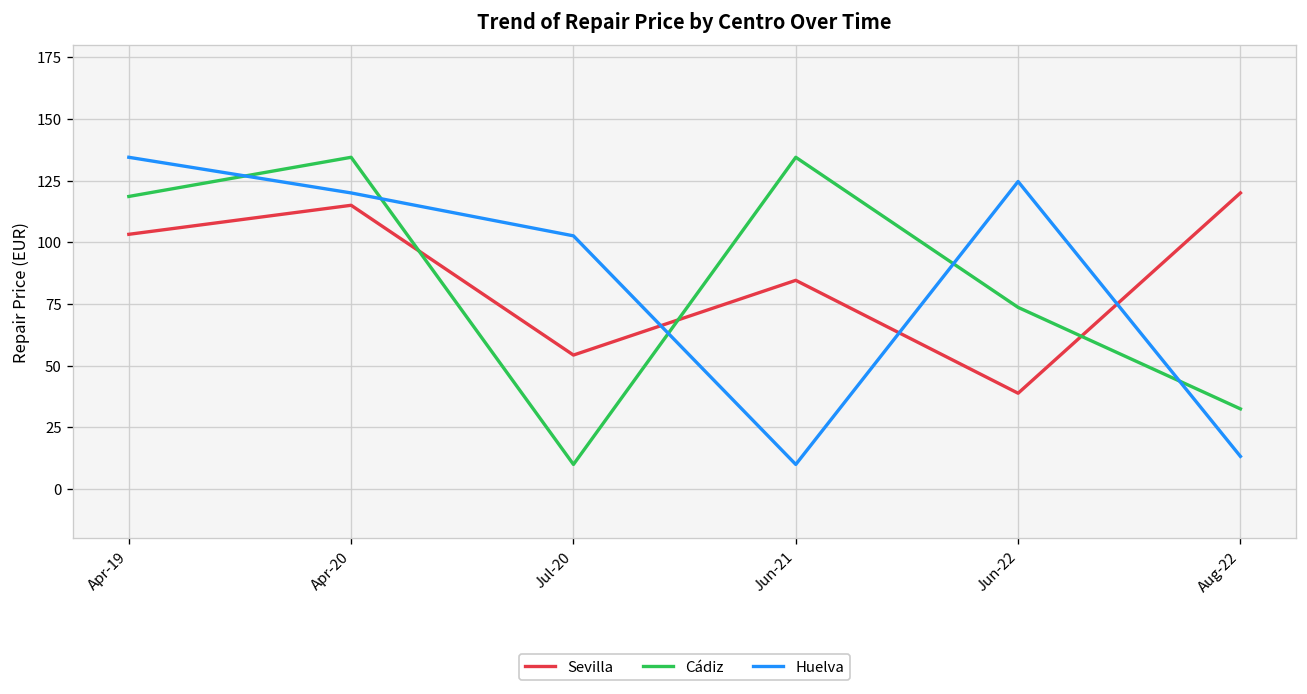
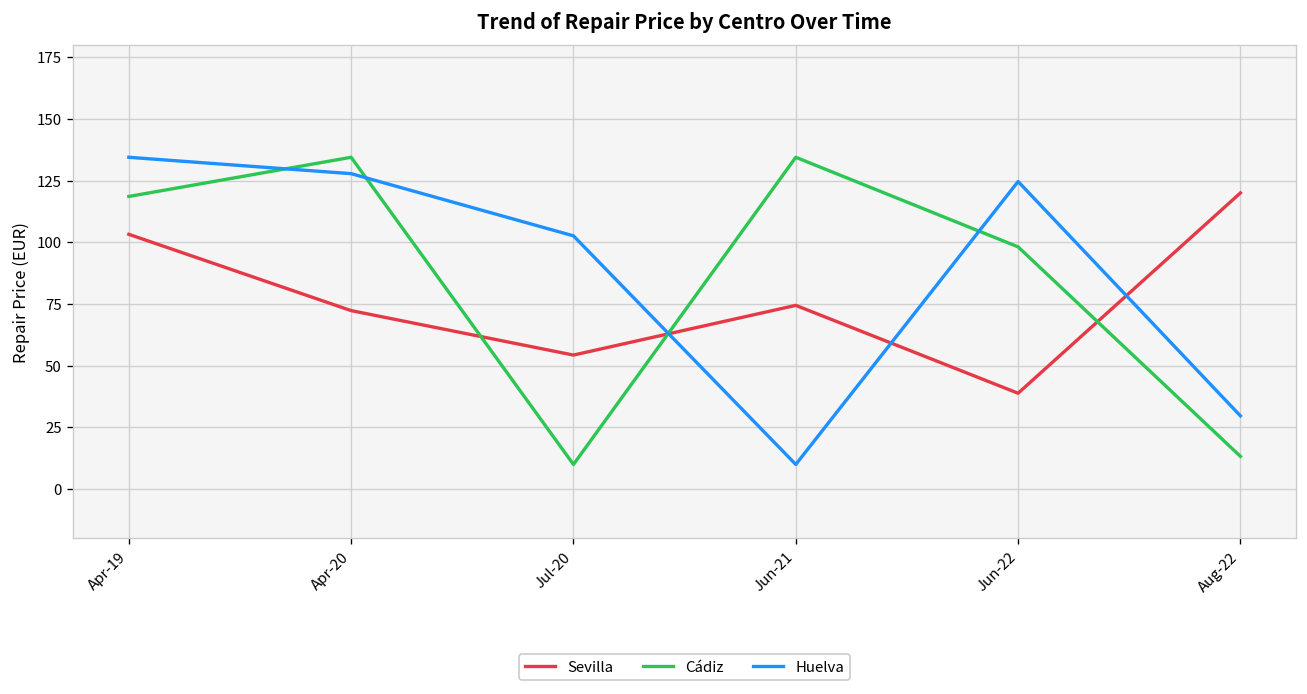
Sevilla, Apr-20: 115 -> 72
Huelva, Apr-20: 120 -> 128
Sevilla, Jun-21: 85 -> 74
Cádiz, Jun-22: 74 -> 98
Cádiz, Aug-22: 32 -> 13
Huelva, Aug-22: 13 -> 30
